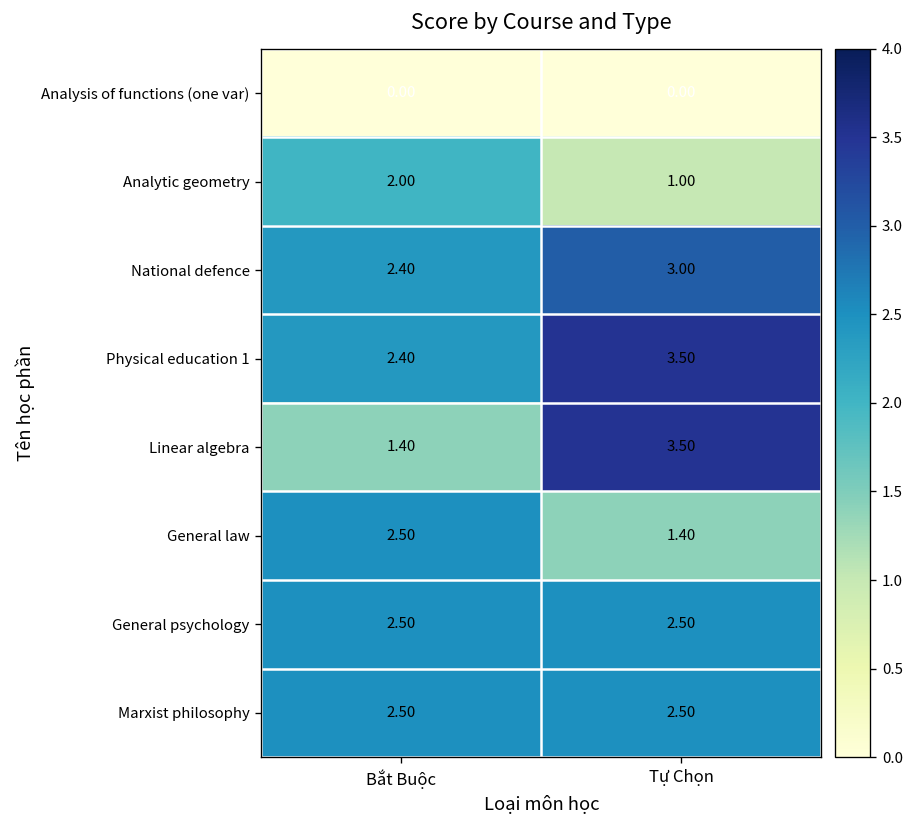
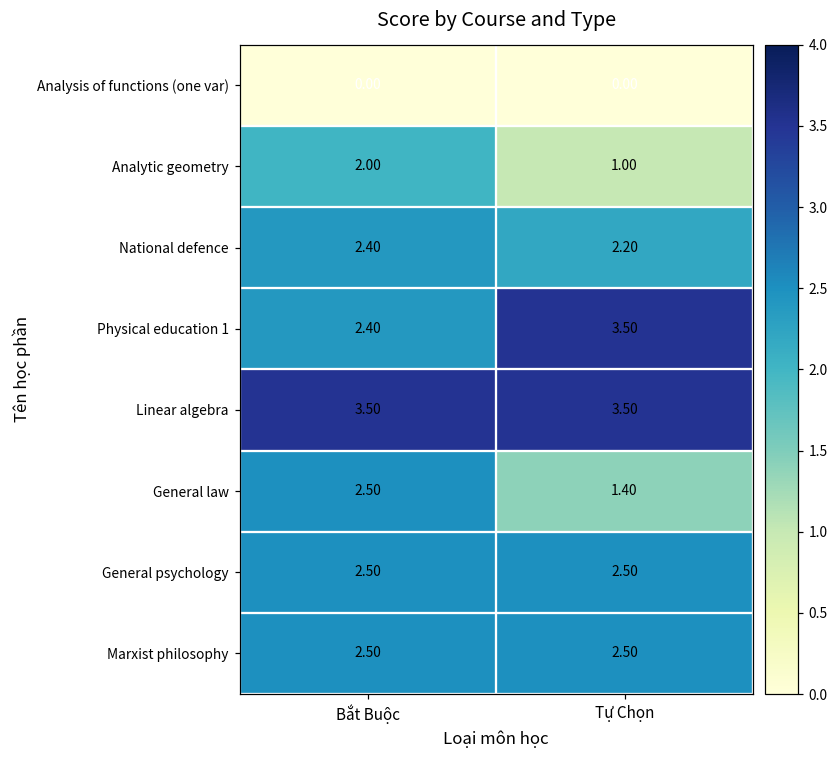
National defence, Tự Chọn: 3.00 -> 2.20
Linear algebra, Bắt Buộc: 1.40 -> 3.50
